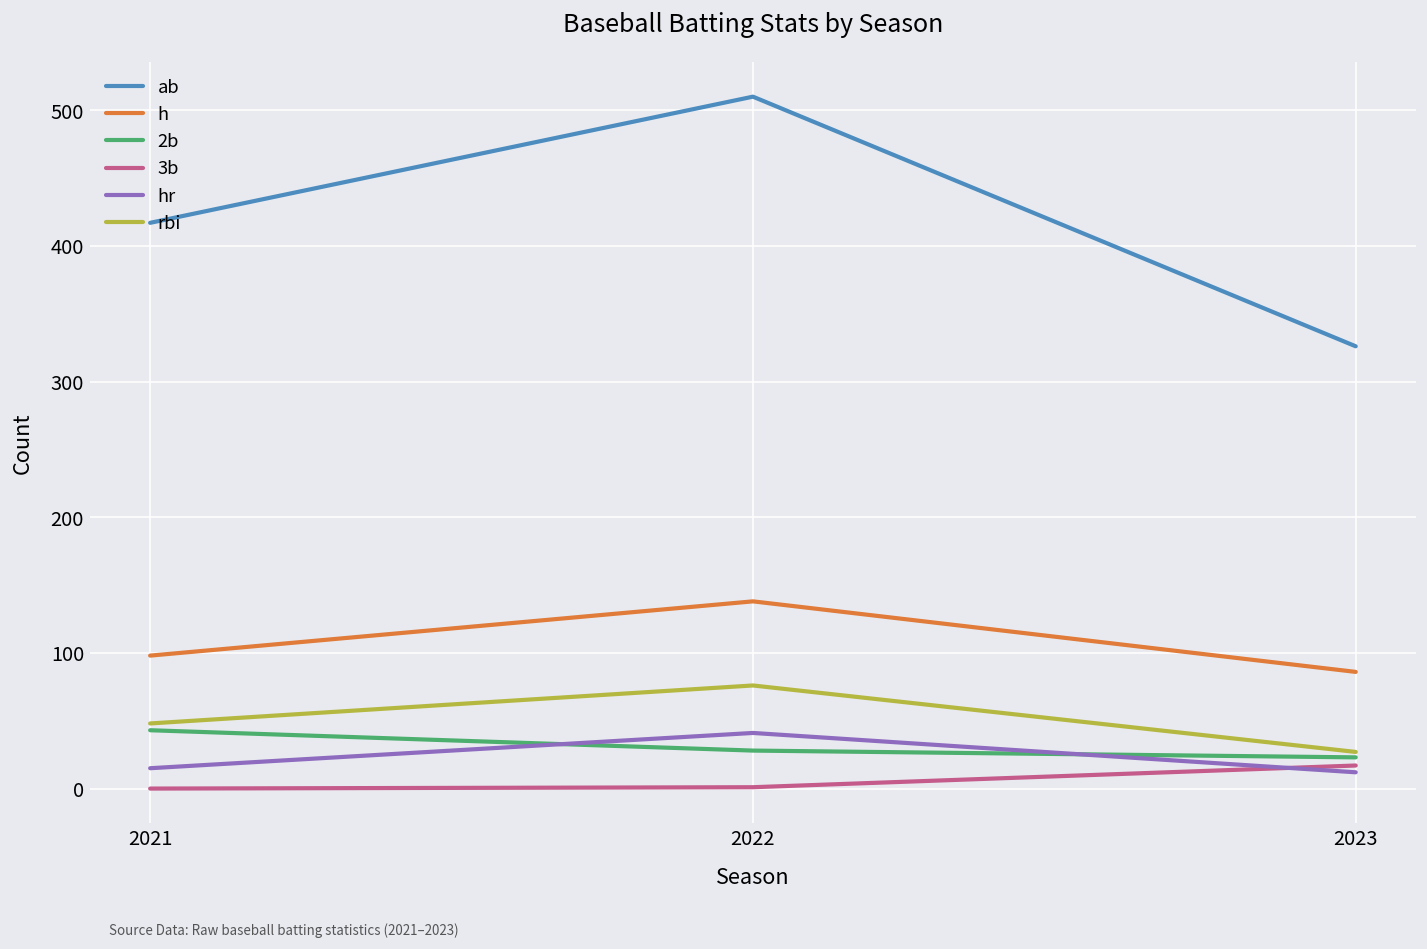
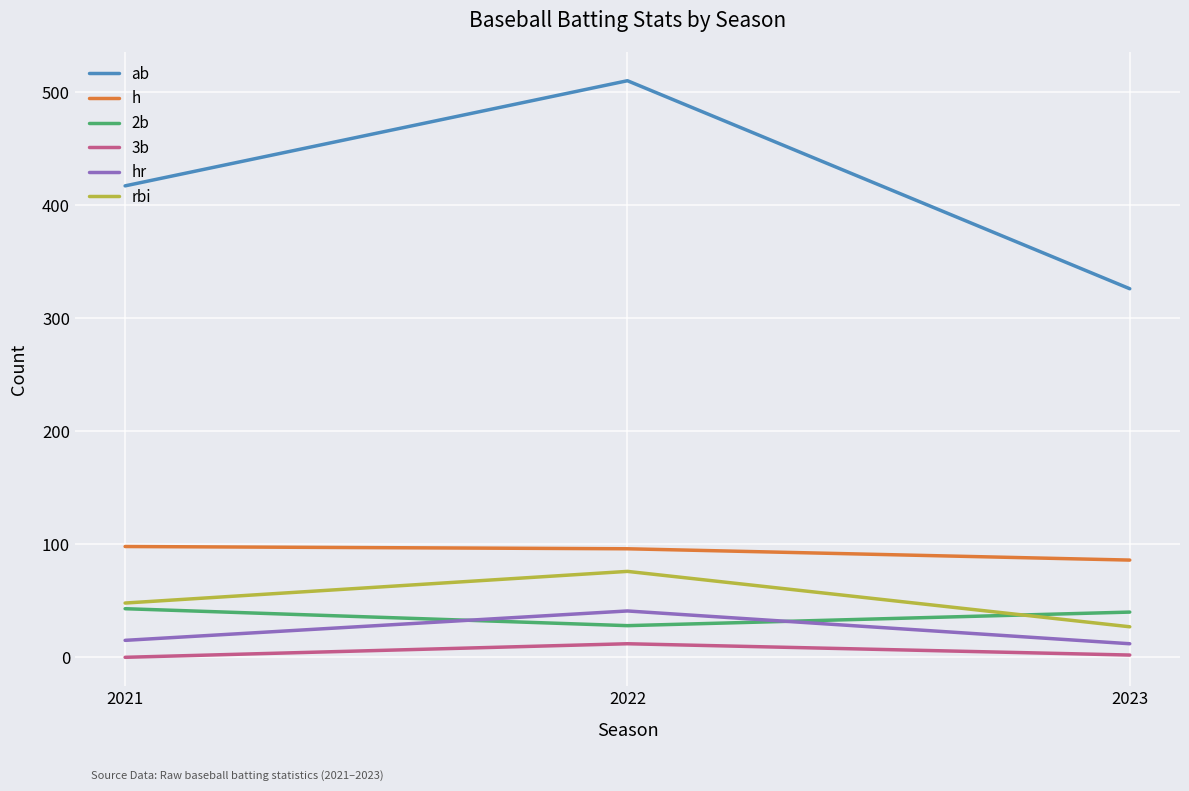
h, 2022: 138 -> 96
3b, 2022: 1 -> 12
2b, 2023: 23 -> 40
3b, 2023: 17 -> 2
